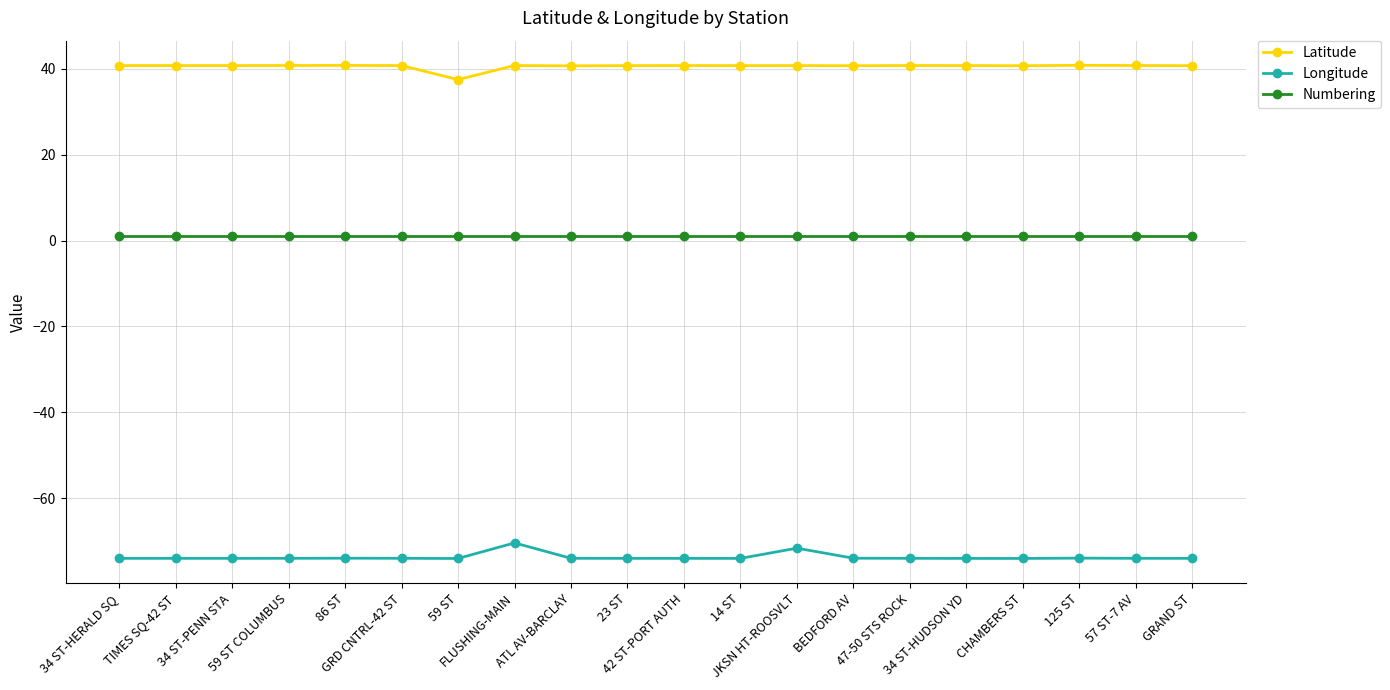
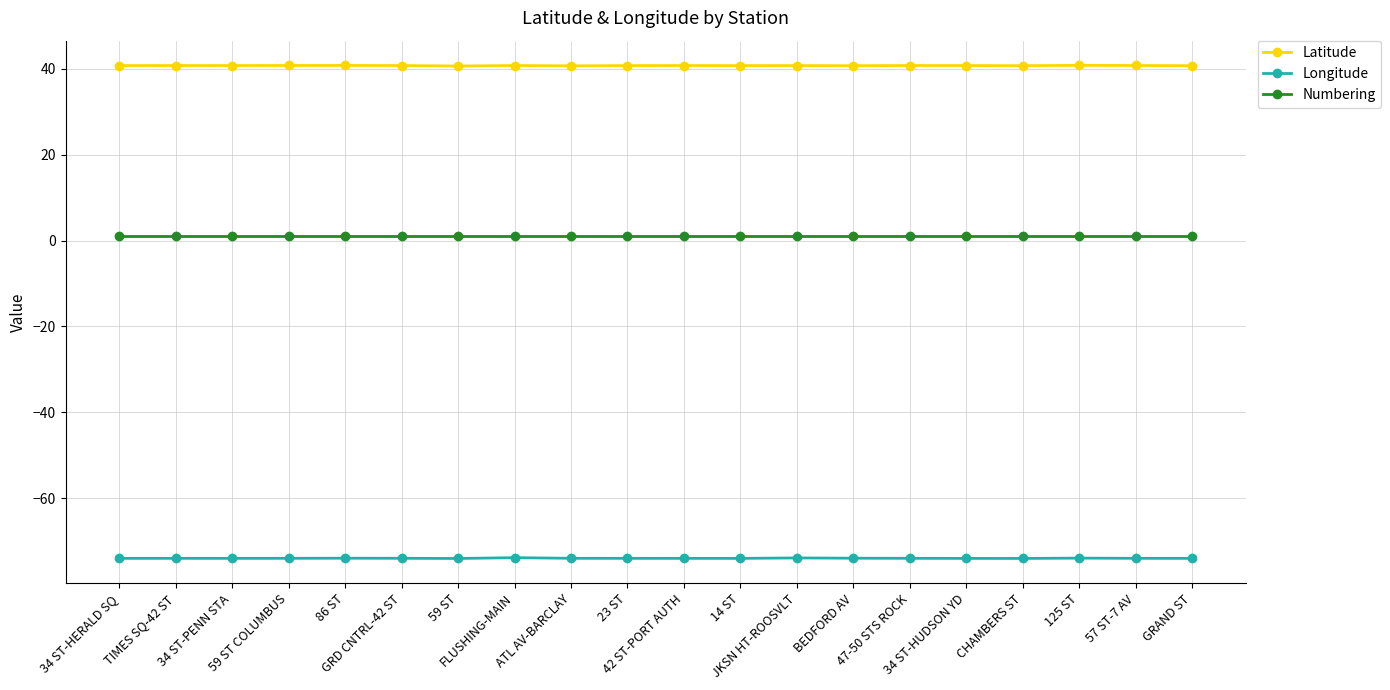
Latitude, 59 ST: 37 -> 41
Longitude, FLUSHING-MAIN: -70 -> -74
Longitude, JKSN HT-ROOSVLT: -72 -> -74
